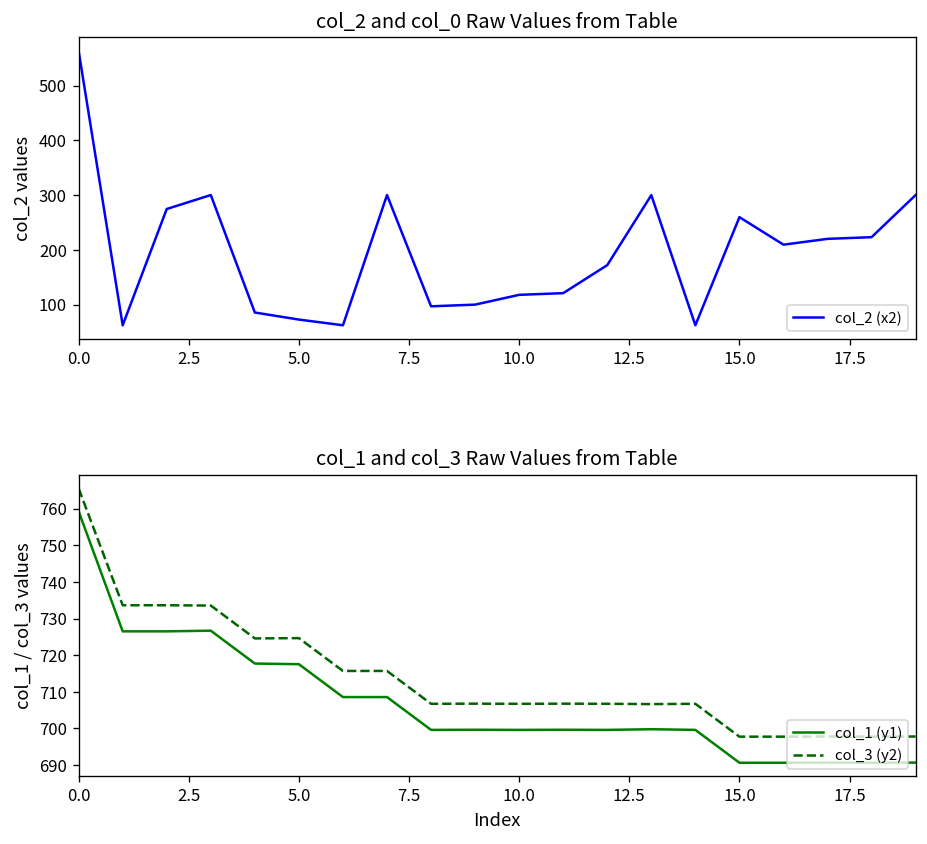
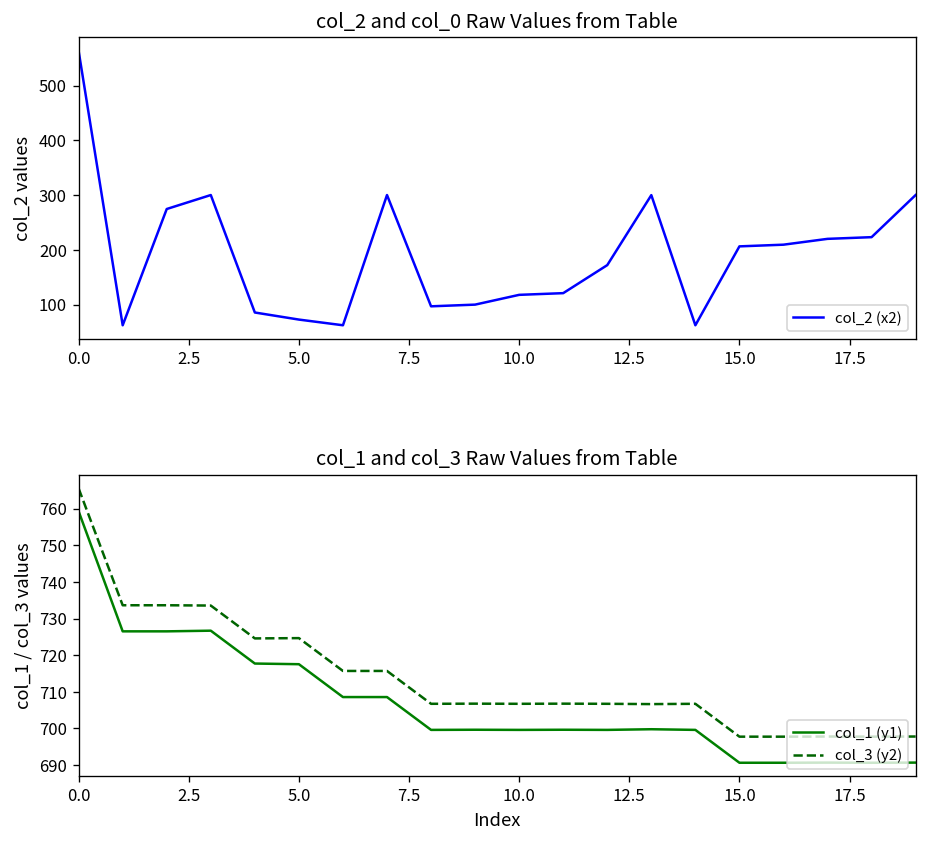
col_2 and col_0 Raw Values from Table, 15.0: 260 -> 210
